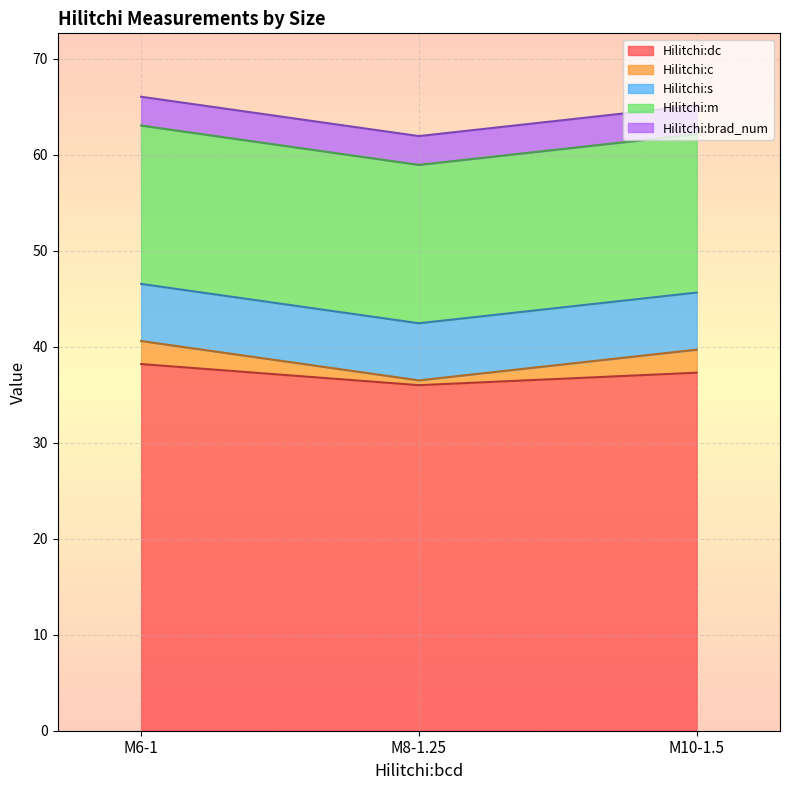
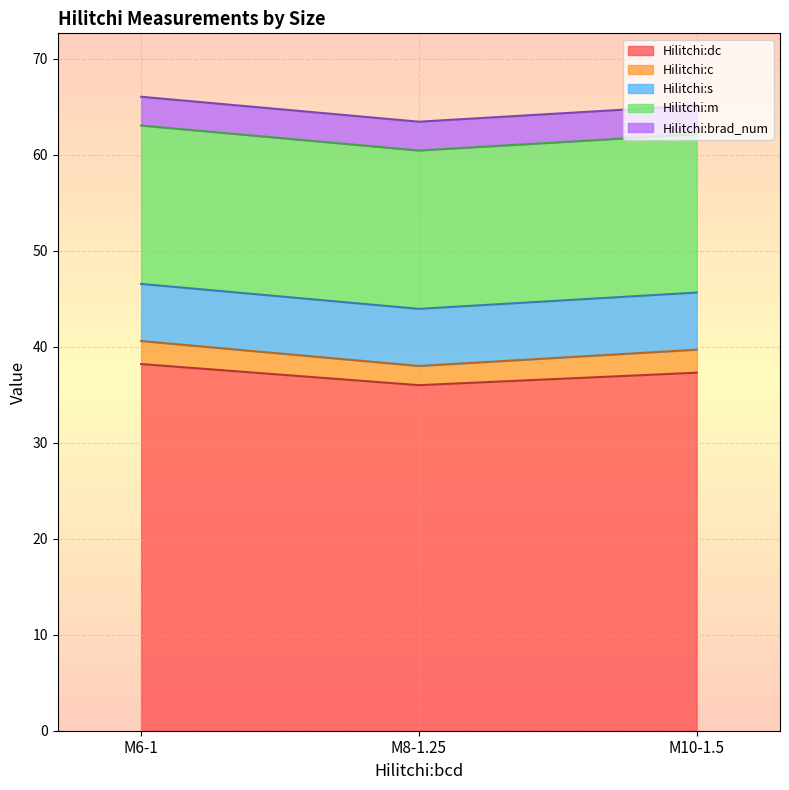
Hilitchi:c, M8-1.25: 1 -> 2
